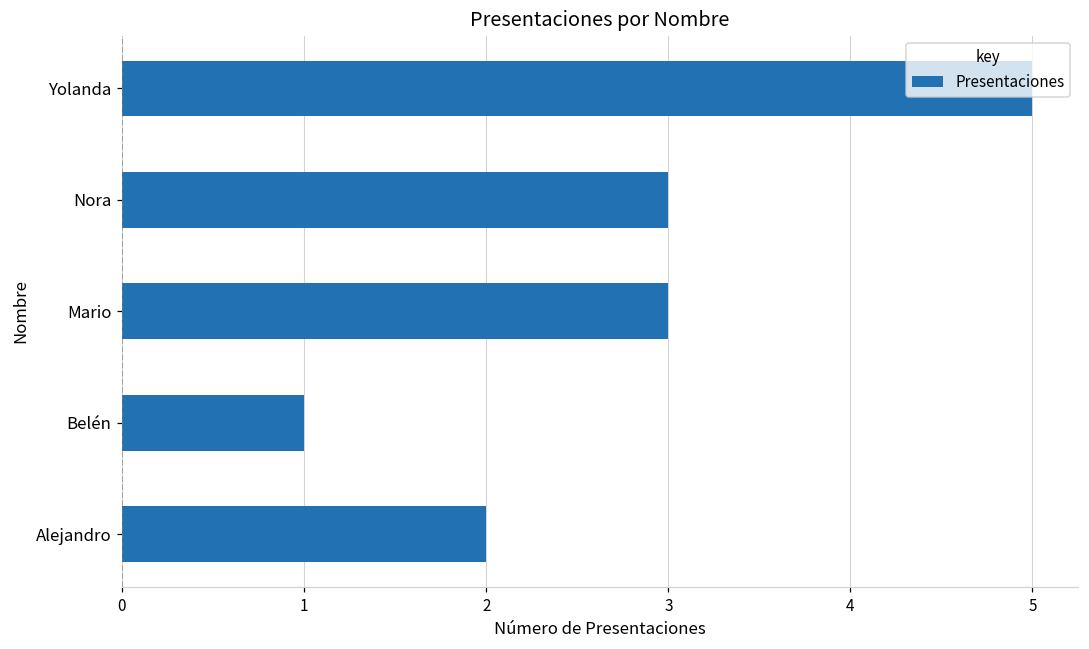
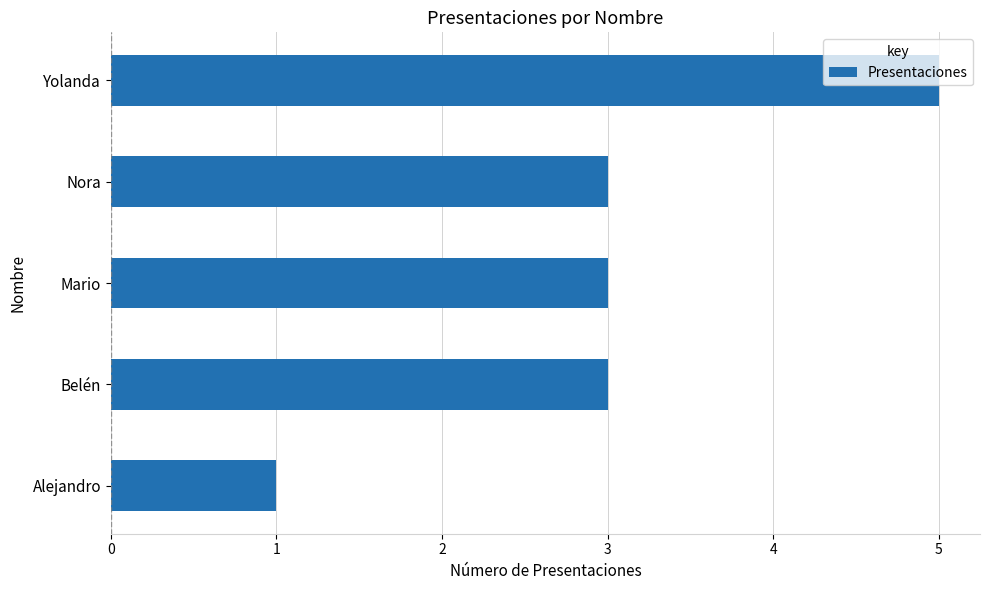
Belén: 1 -> 3
Alejandro: 2 -> 1
